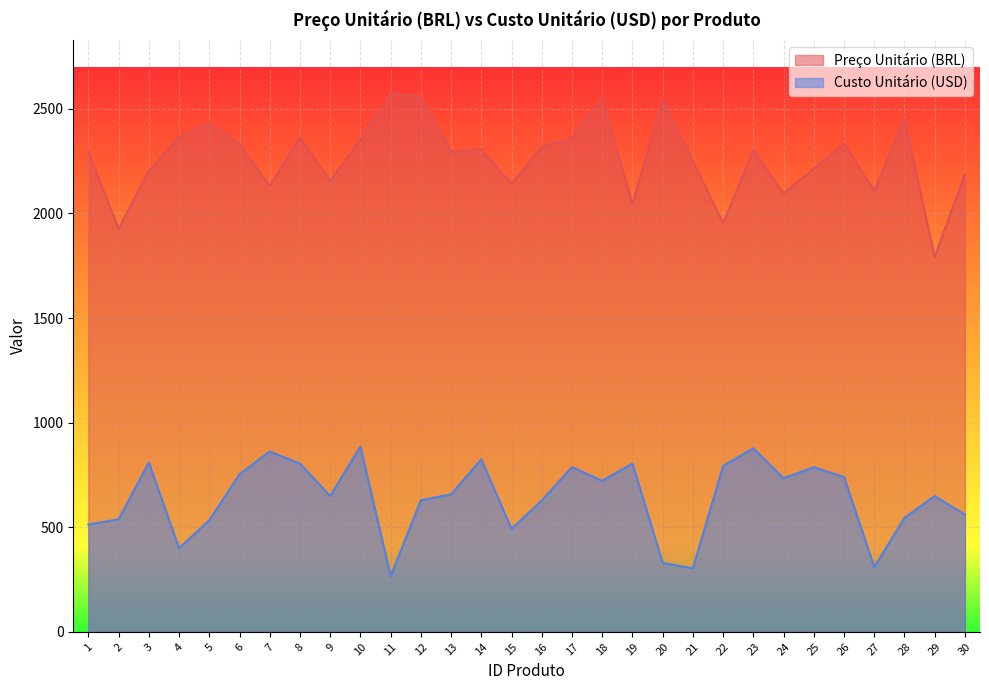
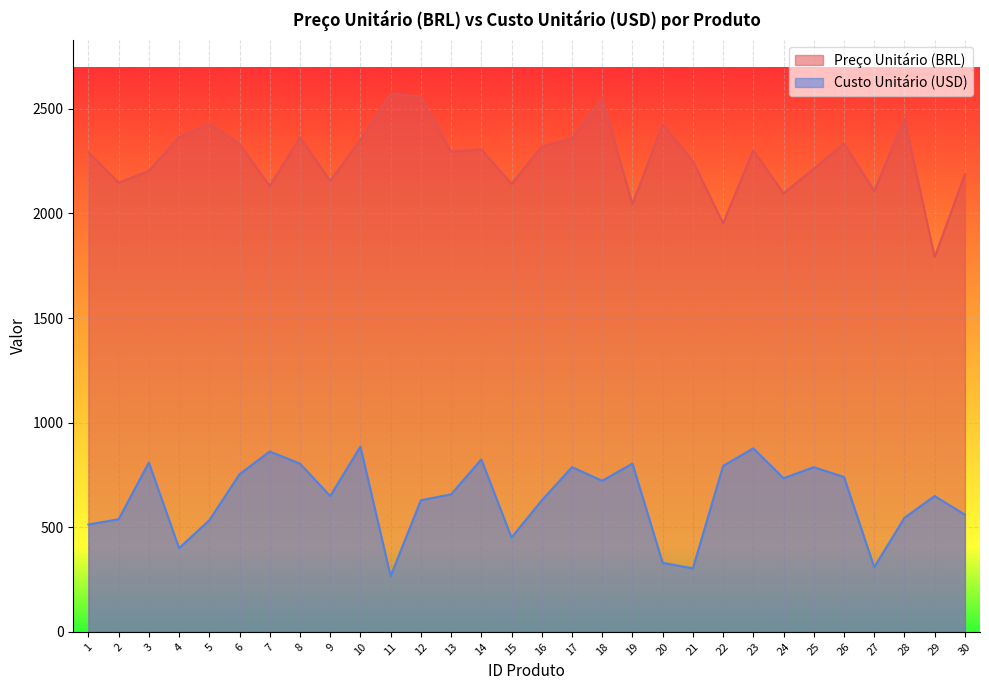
Preço Unitário (BRL), 2: 1930 -> 2150
Custo Unitário (USD), 15: 490 -> 450
Preço Unitário (BRL), 20: 2550 -> 2430
